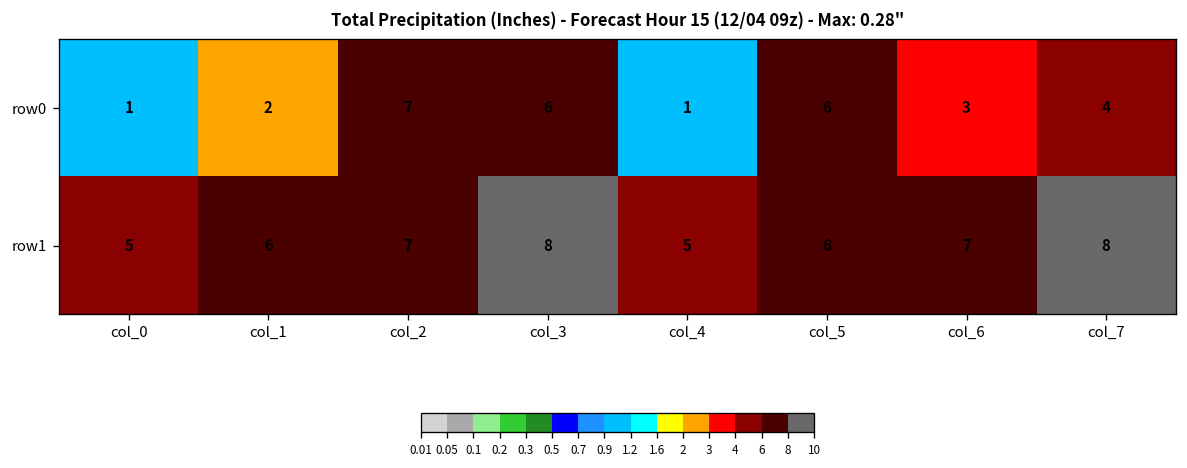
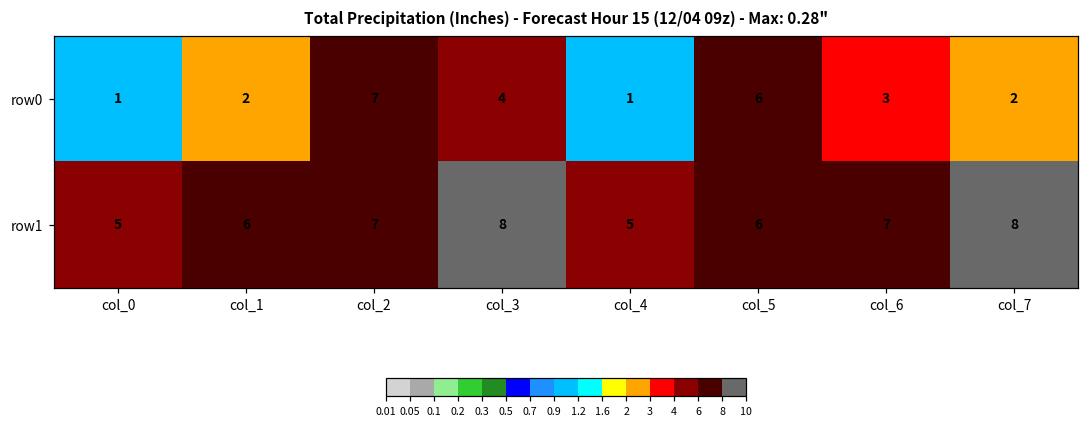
row0, col_3: 6 -> 4
row0, col_7: 4 -> 2
